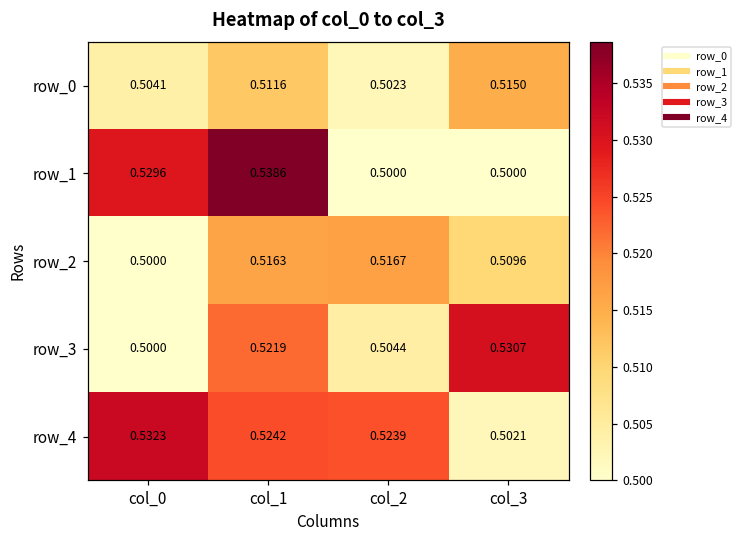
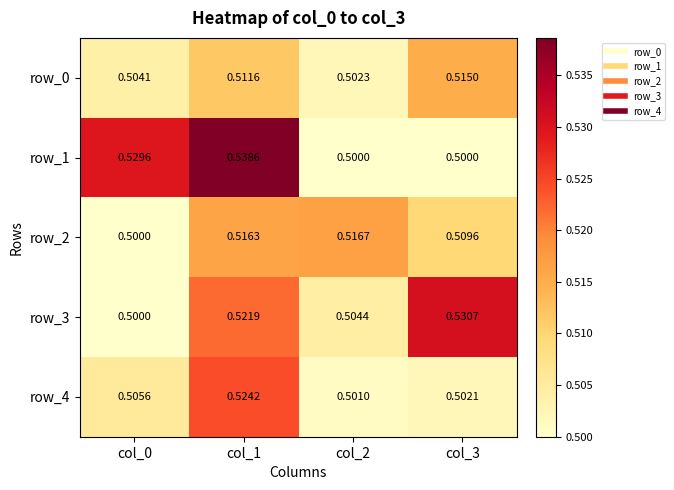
row_4, col_0: 0.5323 -> 0.5056
row_4, col_2: 0.5239 -> 0.5010
